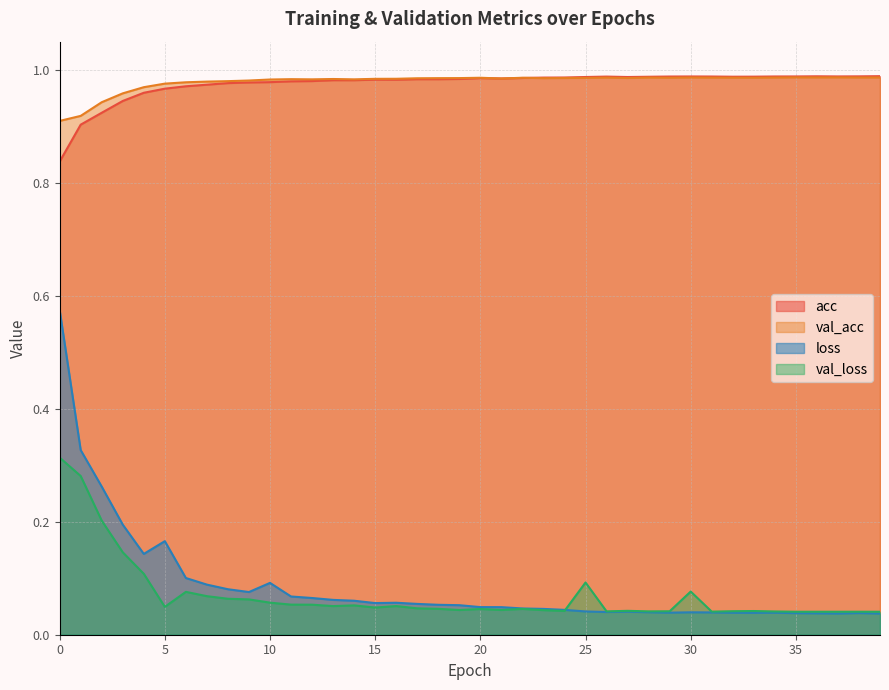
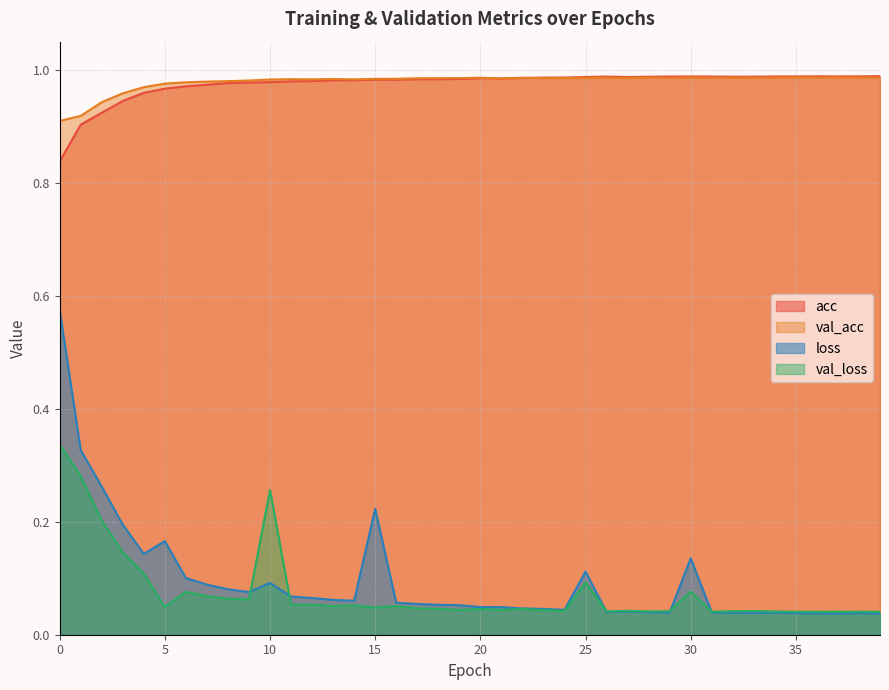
val_loss, 0: 0.31 -> 0.34
val_loss, 10: 0.06 -> 0.26
loss, 15: 0.06 -> 0.22
loss, 25: 0.04 -> 0.11
loss, 30: 0.04 -> 0.14
